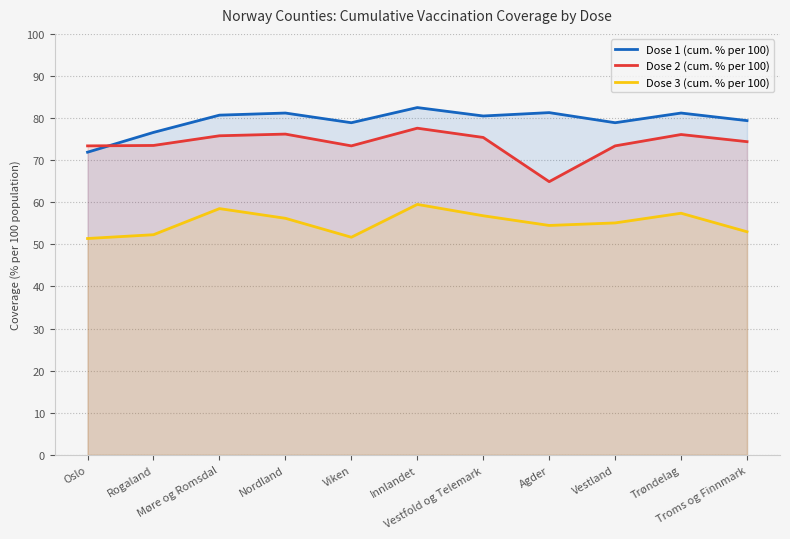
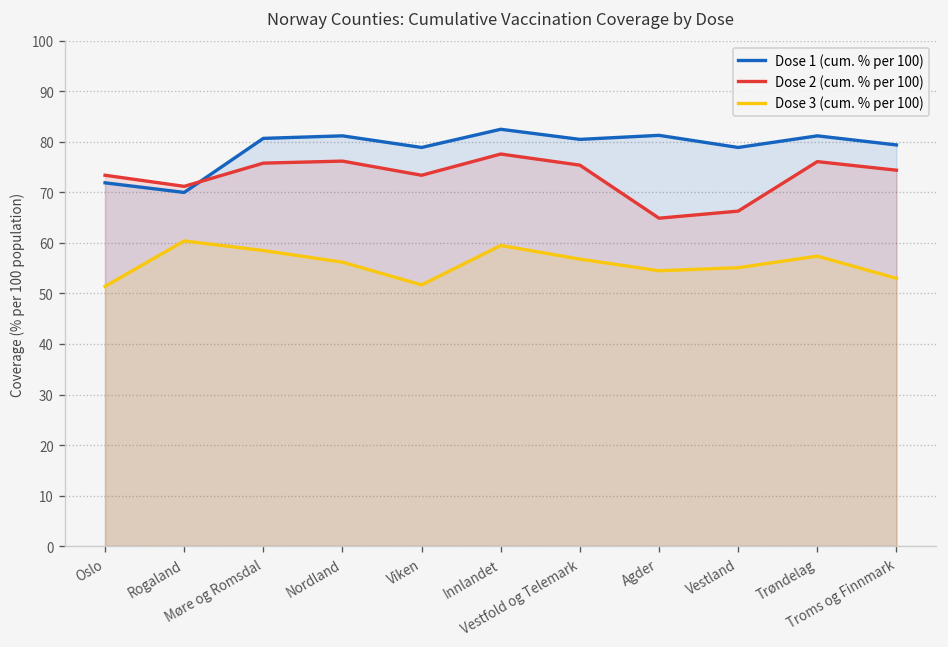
Dose 1 (cum. % per 100), Rogaland: 77 -> 70
Dose 2 (cum. % per 100), Rogaland: 74 -> 71
Dose 3 (cum. % per 100), Rogaland: 52 -> 60
Dose 2 (cum. % per 100), Vestland: 73 -> 66
